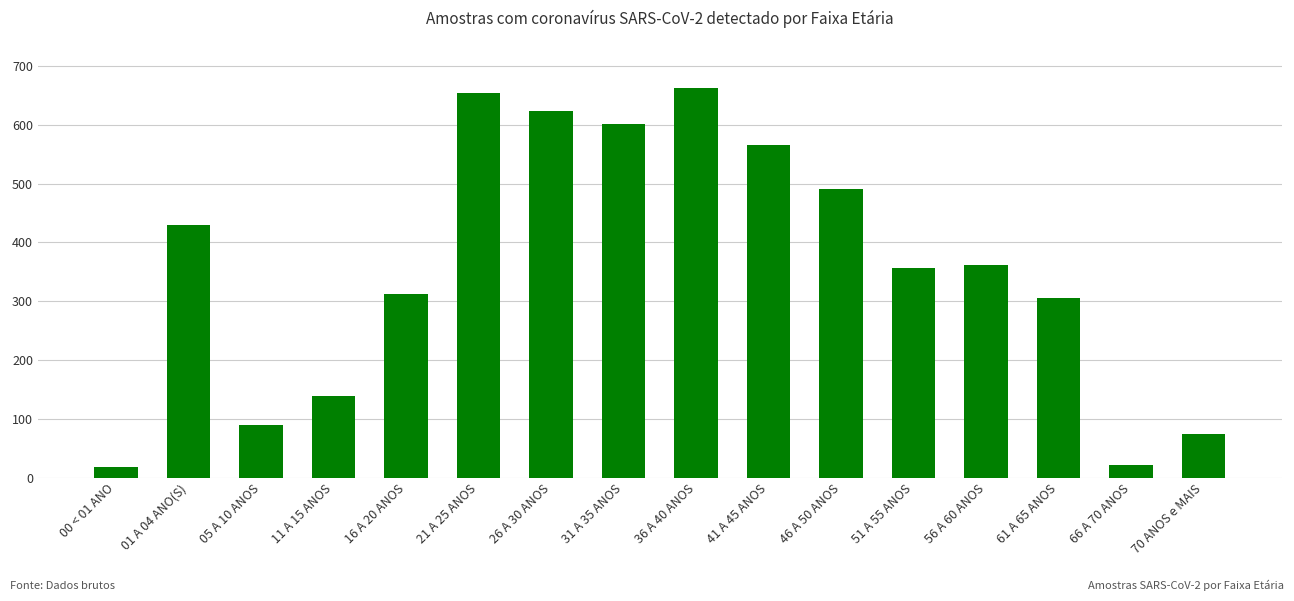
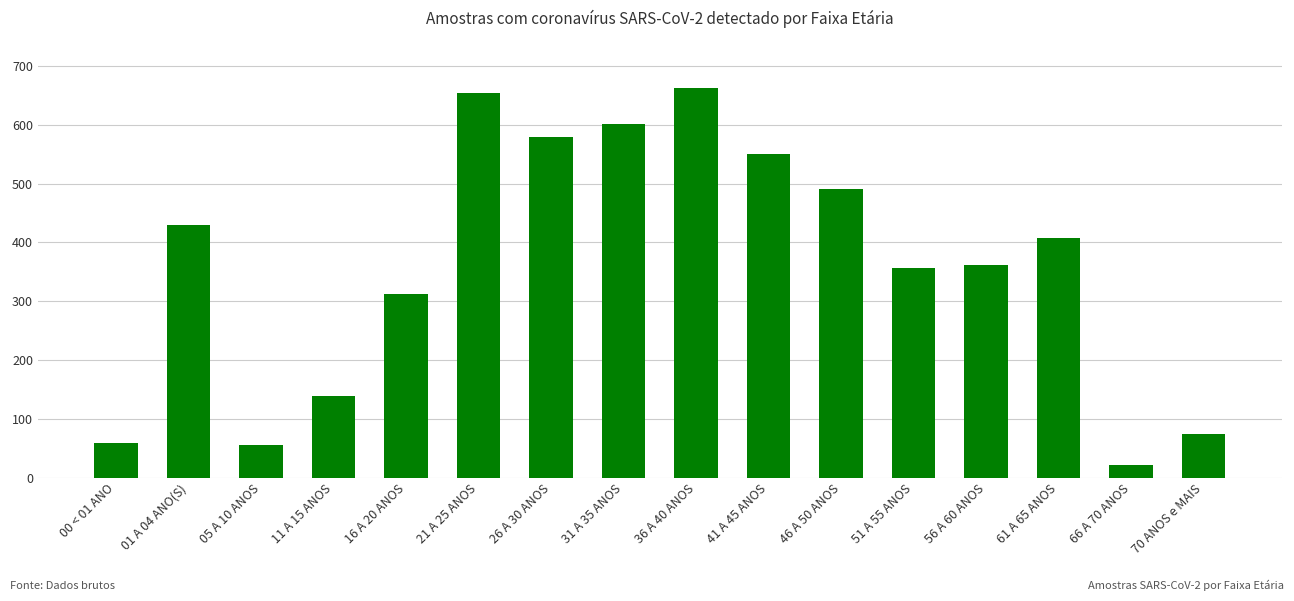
00 < 01 ANO: 20 -> 60
05 A 10 ANOS: 90 -> 60
26 A 30 ANOS: 620 -> 580
41 A 45 ANOS: 570 -> 550
61 A 65 ANOS: 310 -> 410
